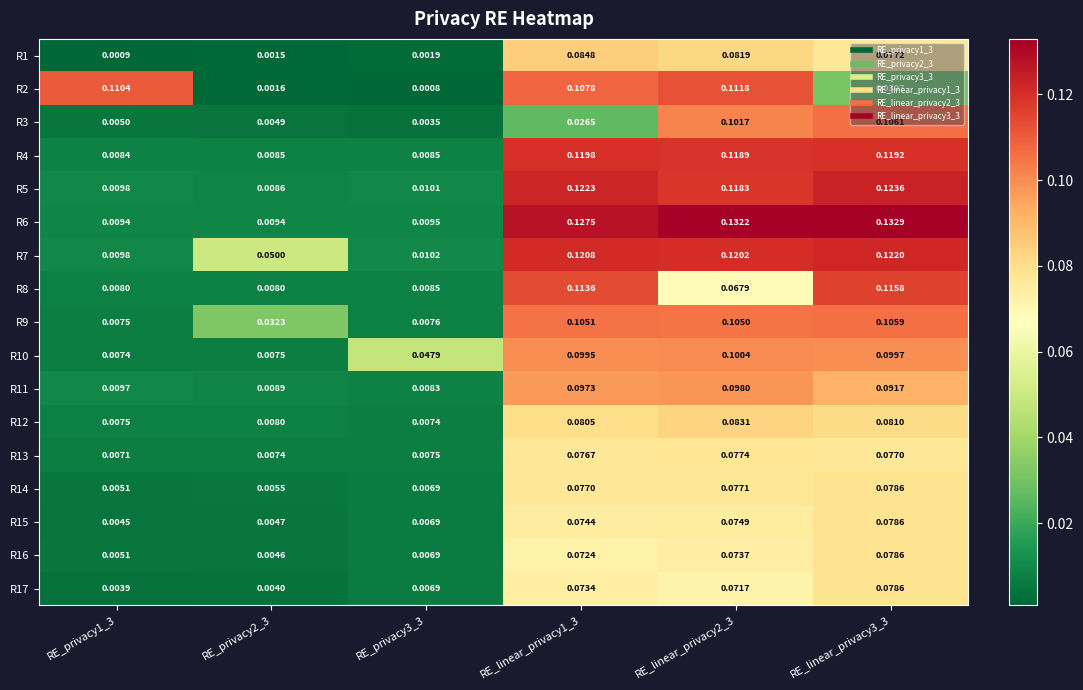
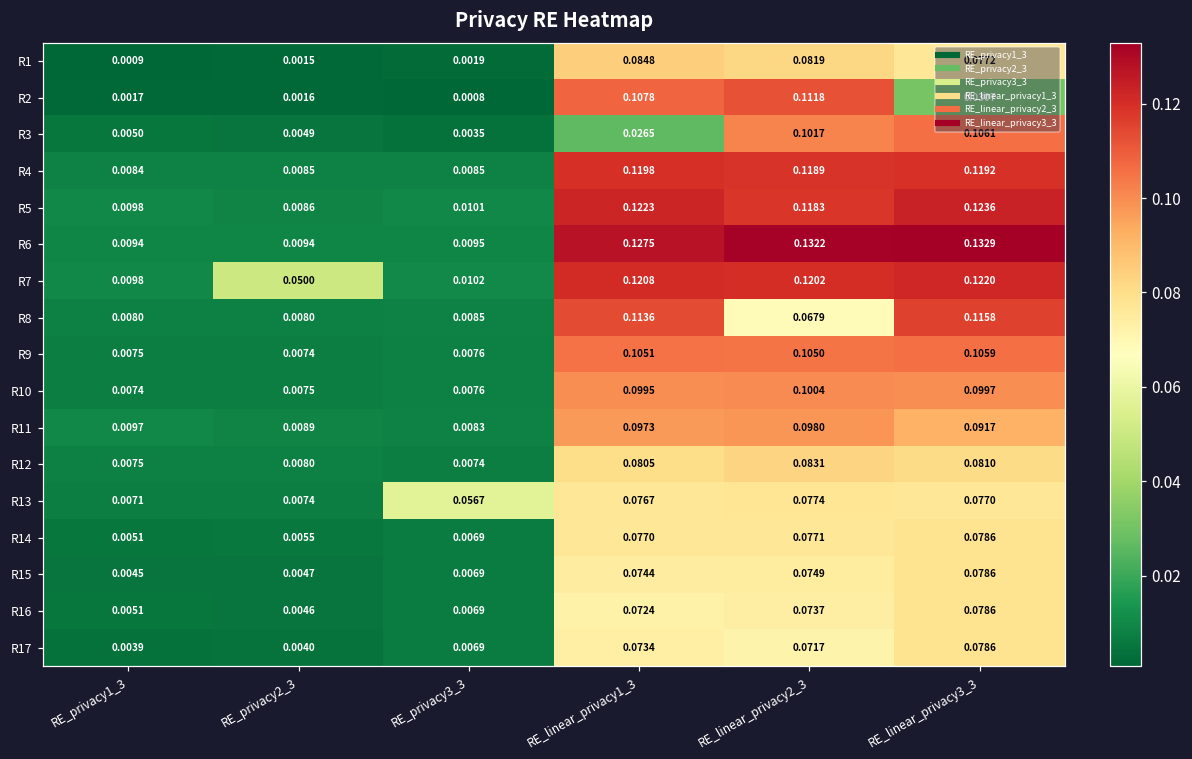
R2, RE_privacy1_3: 0.1104 -> 0.0017
R9, RE_privacy2_3: 0.0323 -> 0.0074
R10, RE_privacy3_3: 0.0479 -> 0.0076
R13, RE_privacy3_3: 0.0075 -> 0.0567
